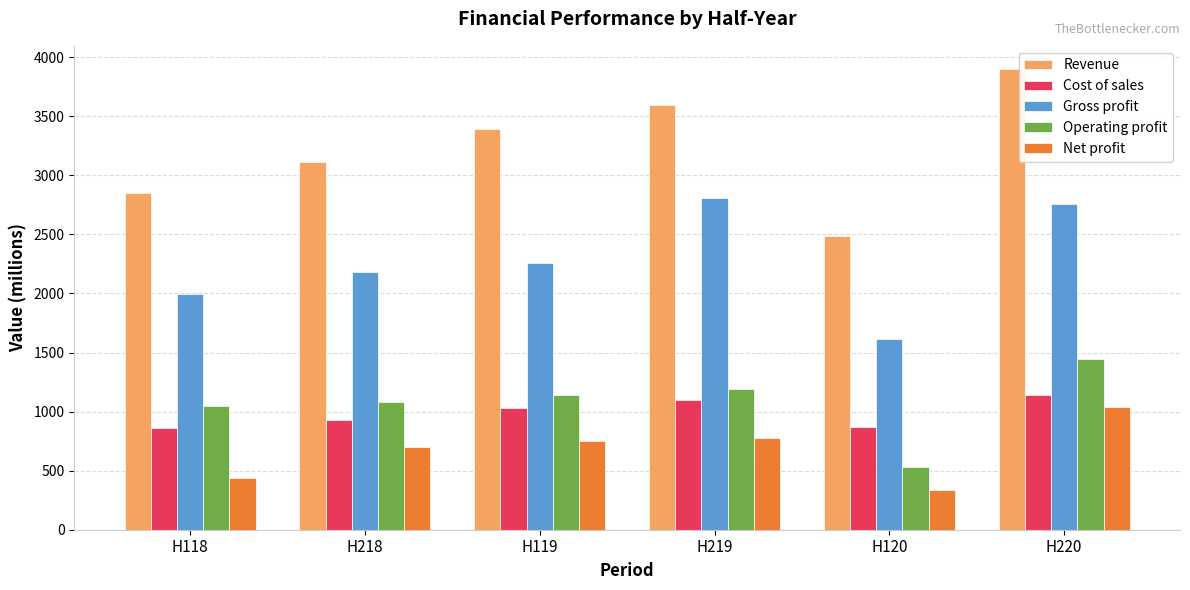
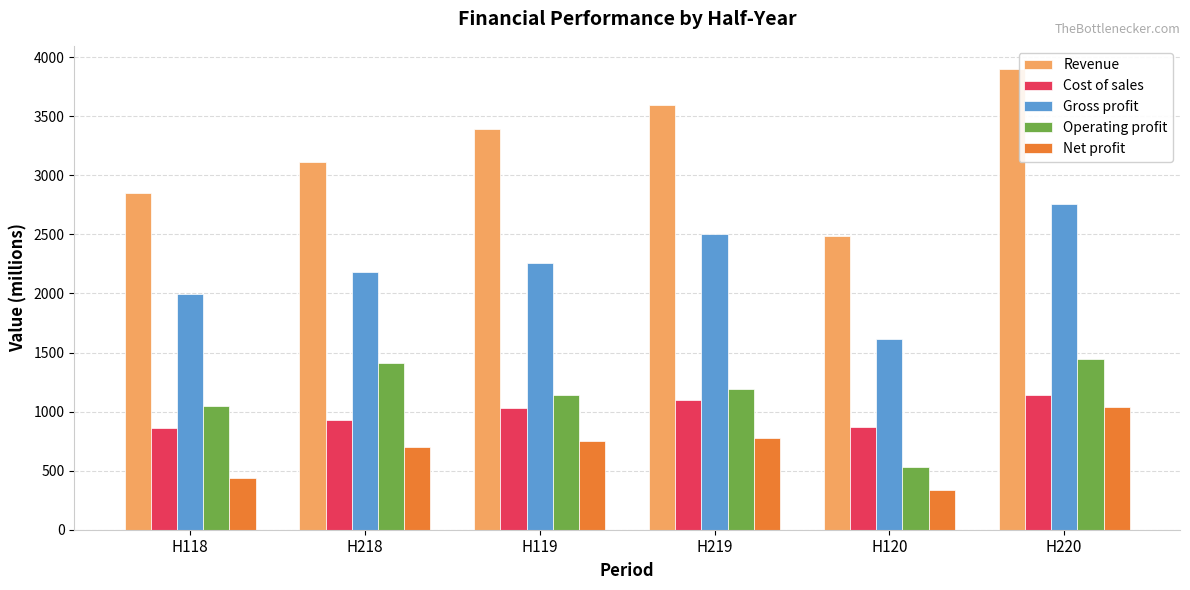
Operating profit, H218: 1080 -> 1410
Gross profit, H219: 2810 -> 2500
